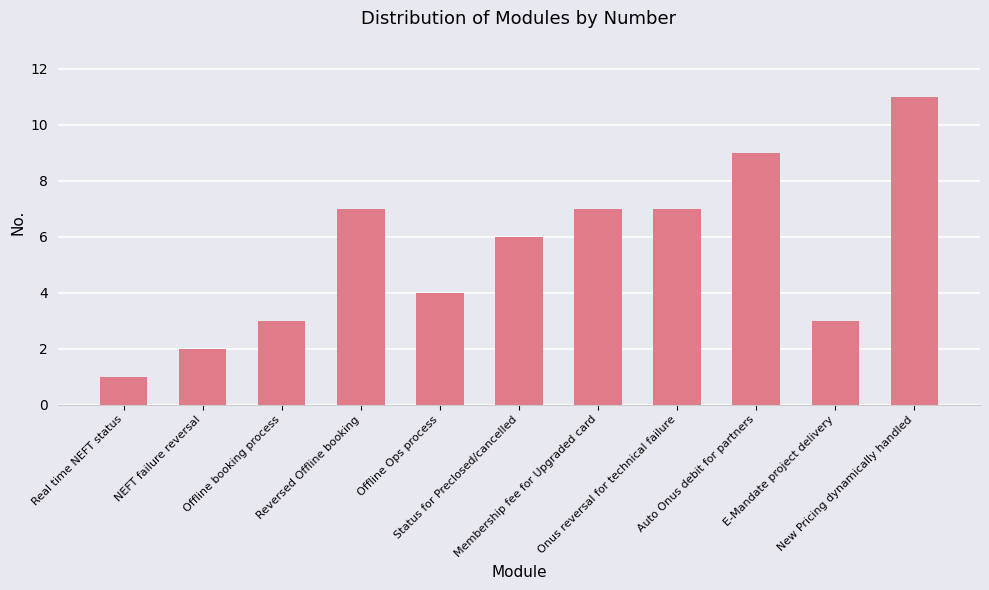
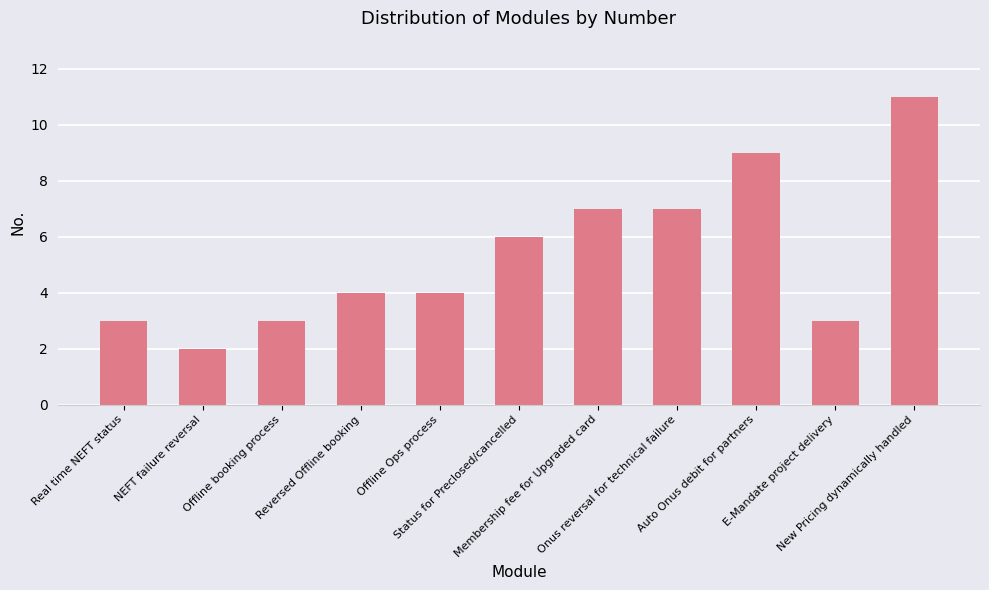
Real time NEFT status: 1 -> 3
Reversed Offline booking: 7 -> 4
